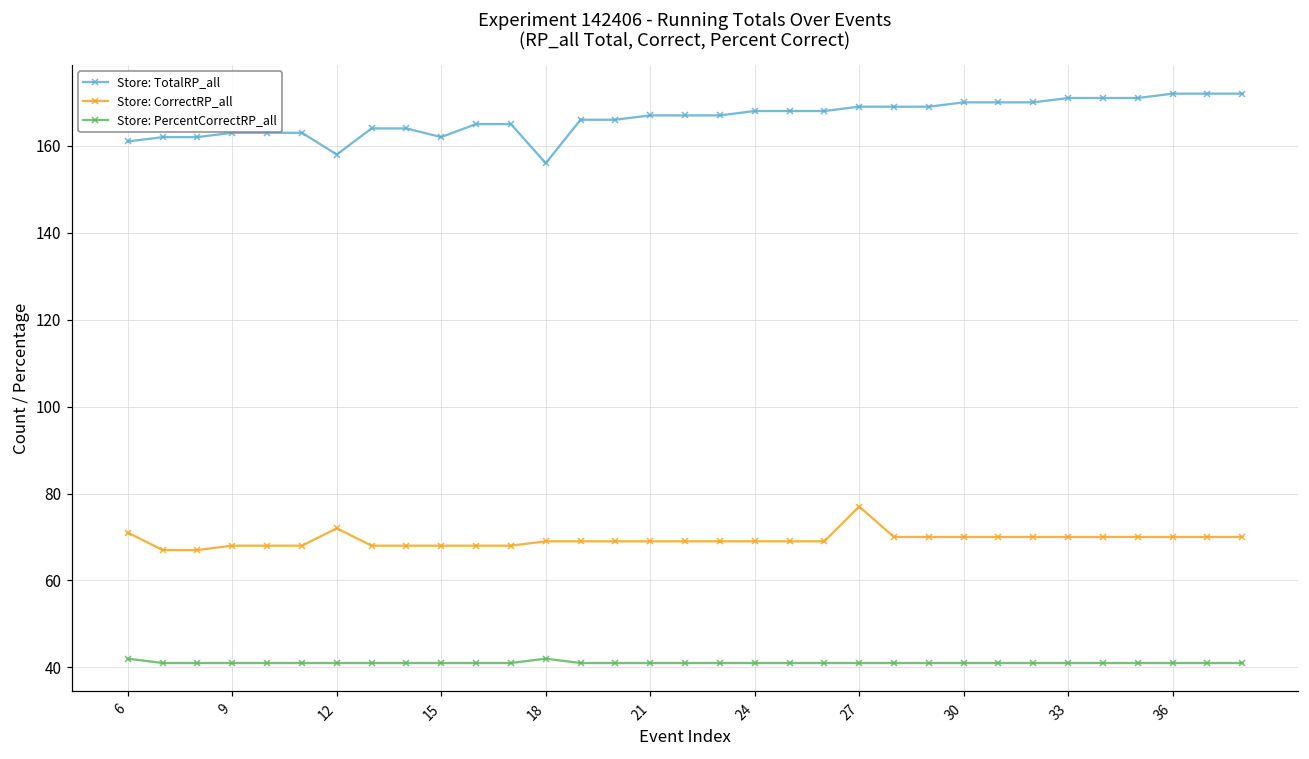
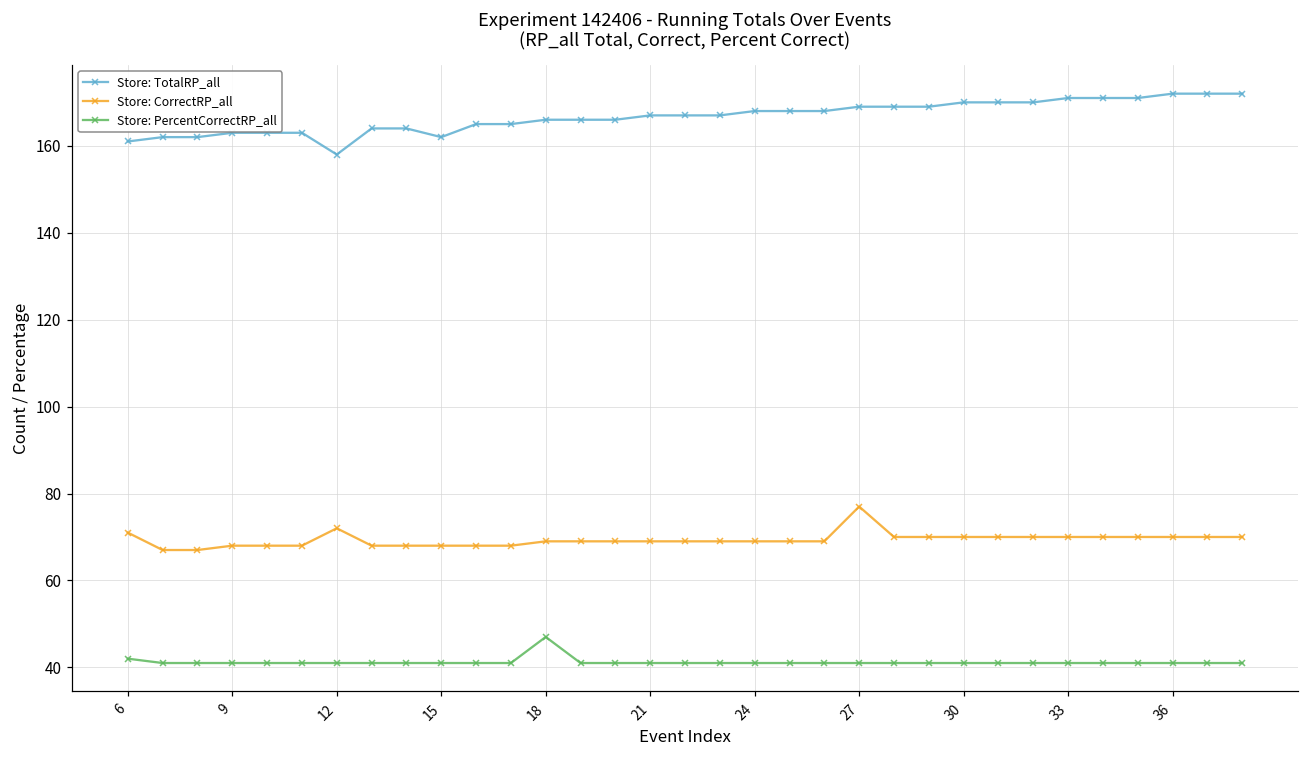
Store: TotalRP_all, 18: 156 -> 166
Store: PercentCorrectRP_all, 18: 42 -> 47
